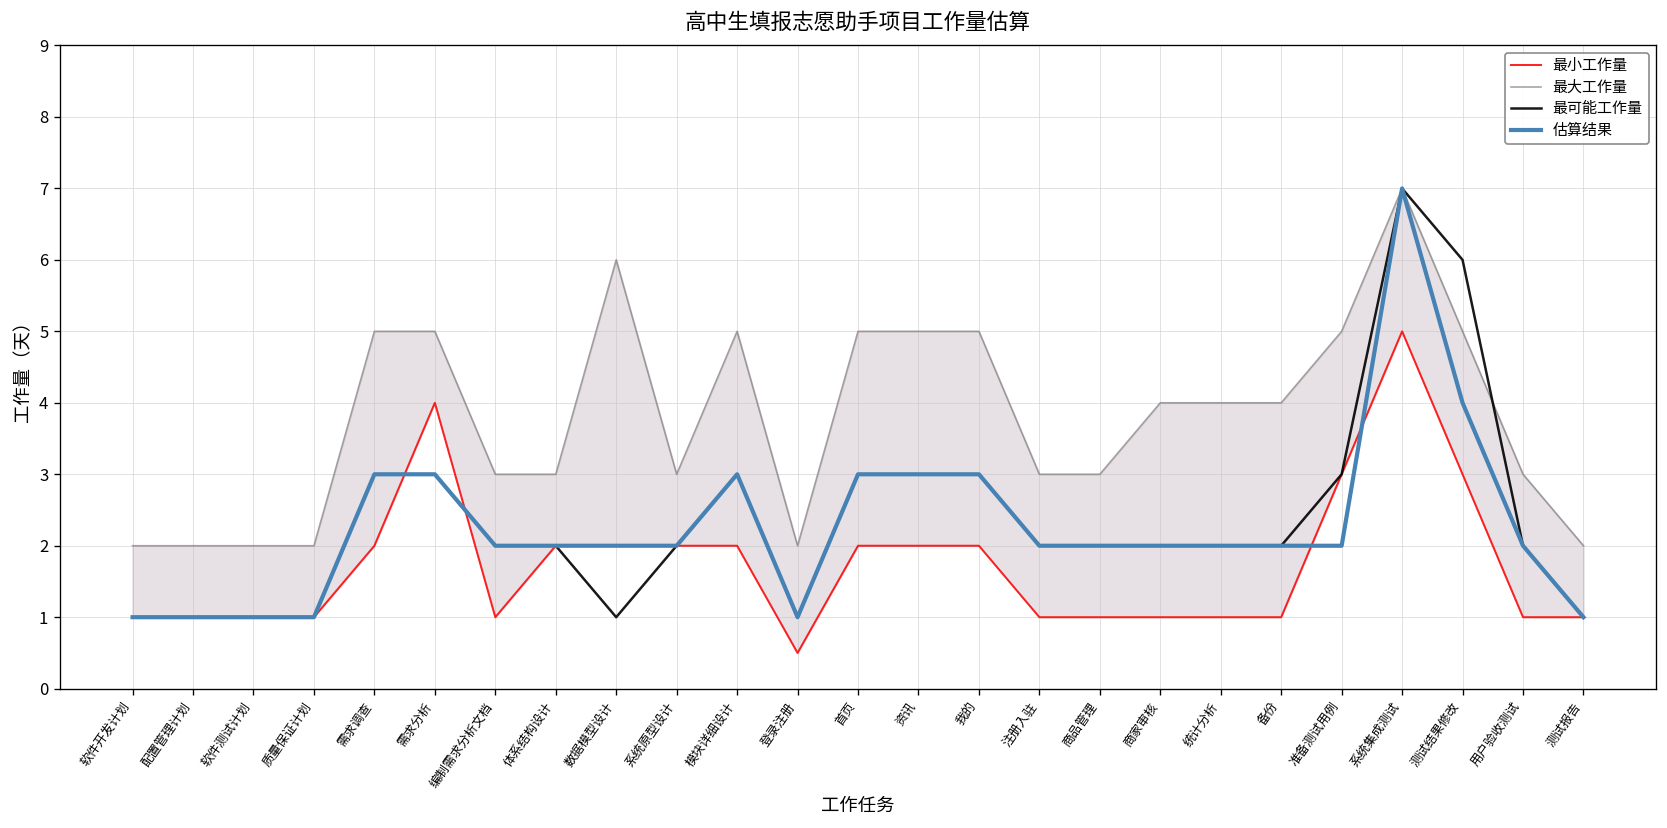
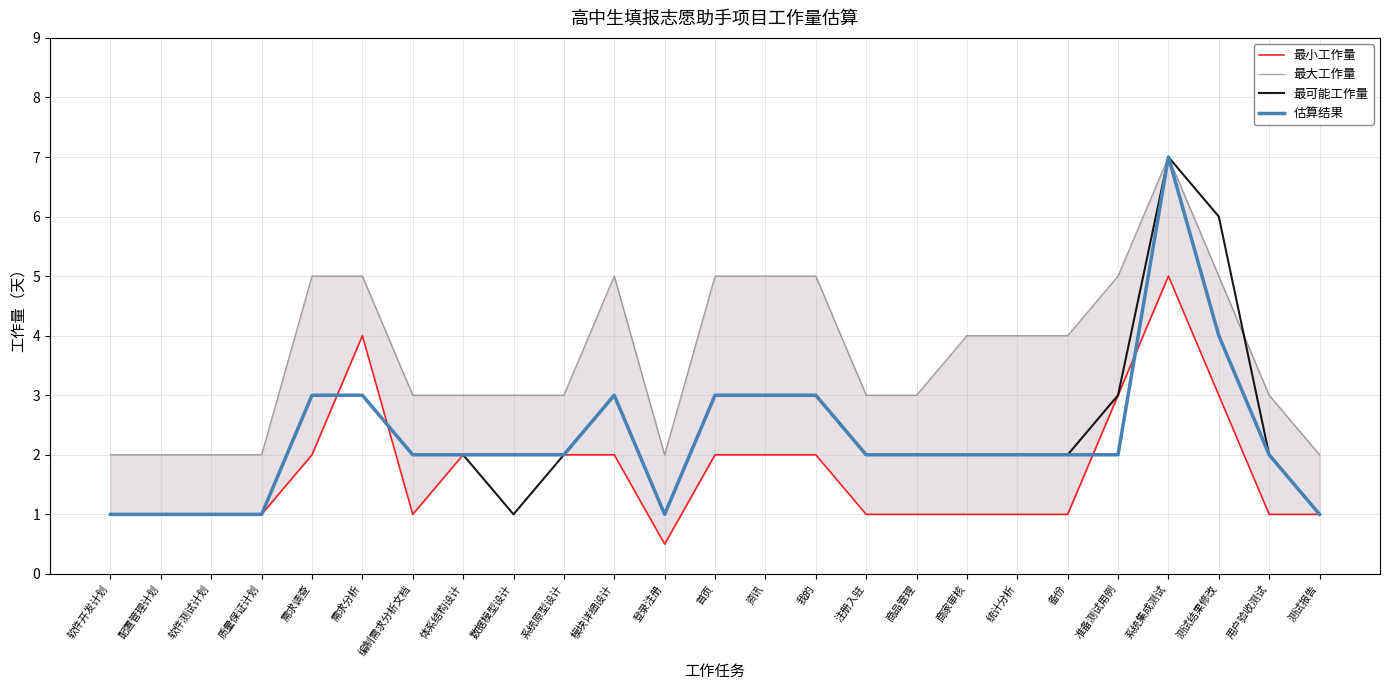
最大工作量, 数据模型设计: 6 -> 3
